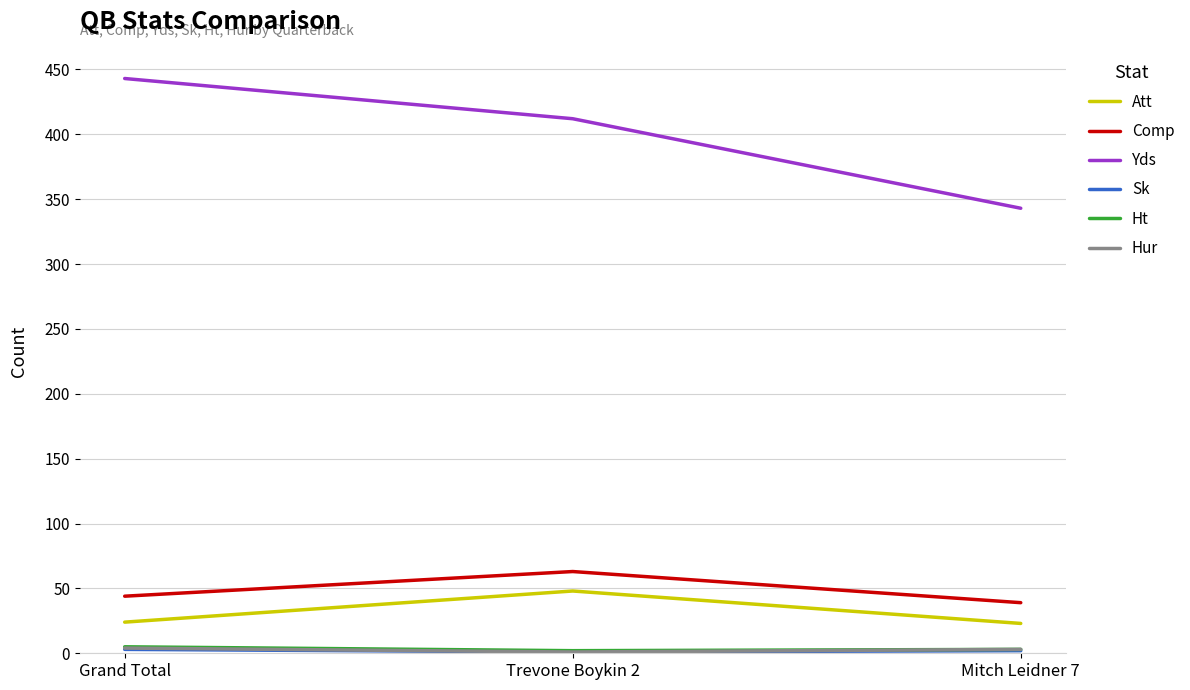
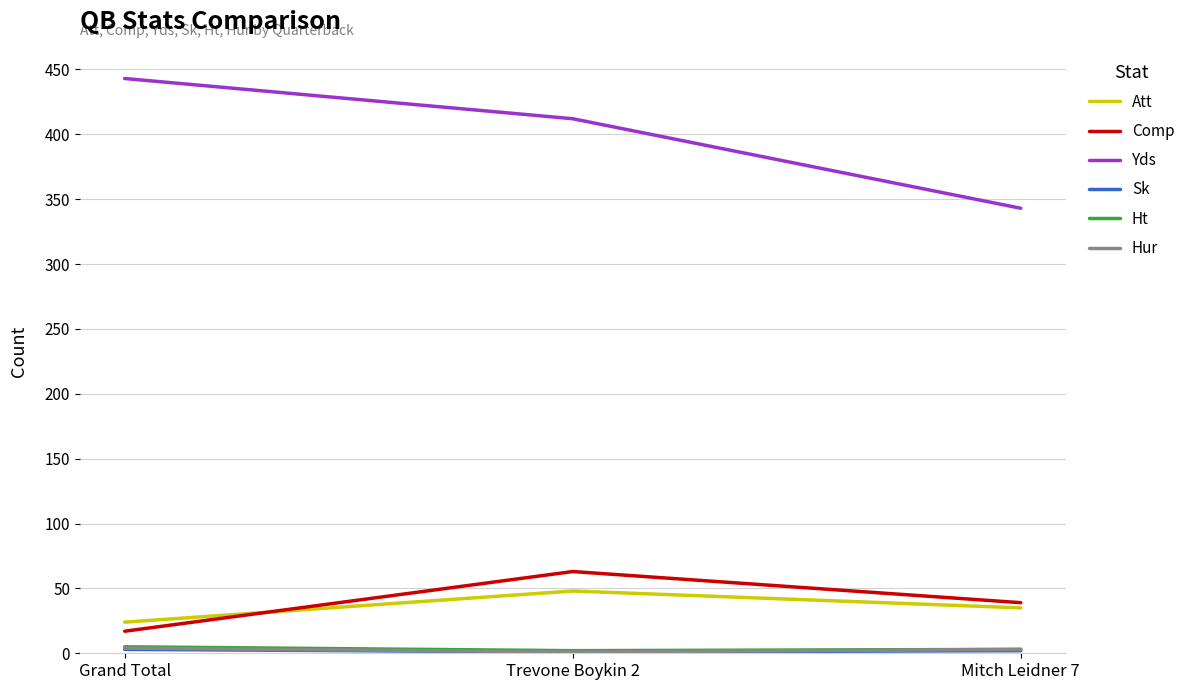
Comp, Grand Total: 44 -> 17
Att, Mitch Leidner 7: 23 -> 35
